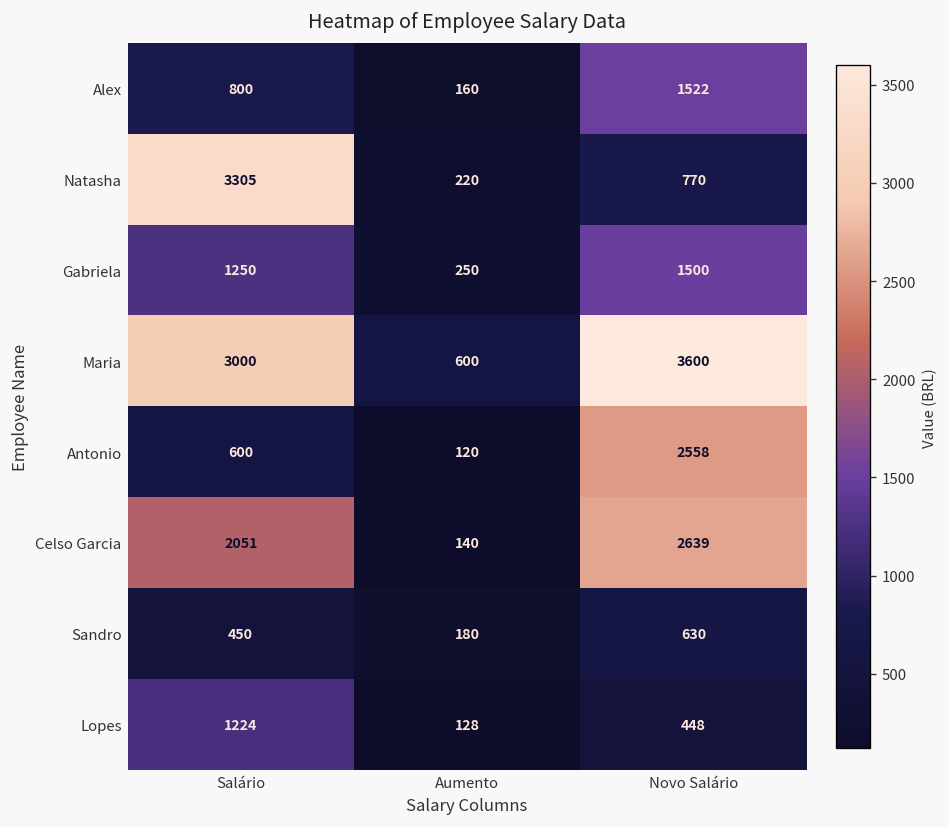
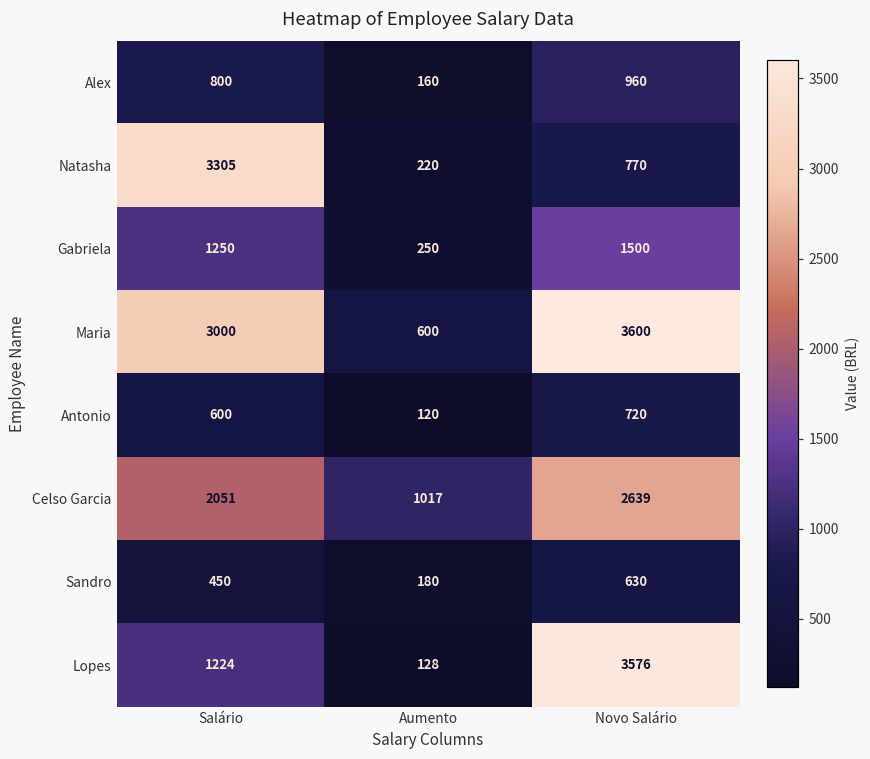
Alex, Novo Salário: 1522 -> 960
Antonio, Novo Salário: 2558 -> 720
Celso Garcia, Aumento: 140 -> 1017
Lopes, Novo Salário: 448 -> 3576
